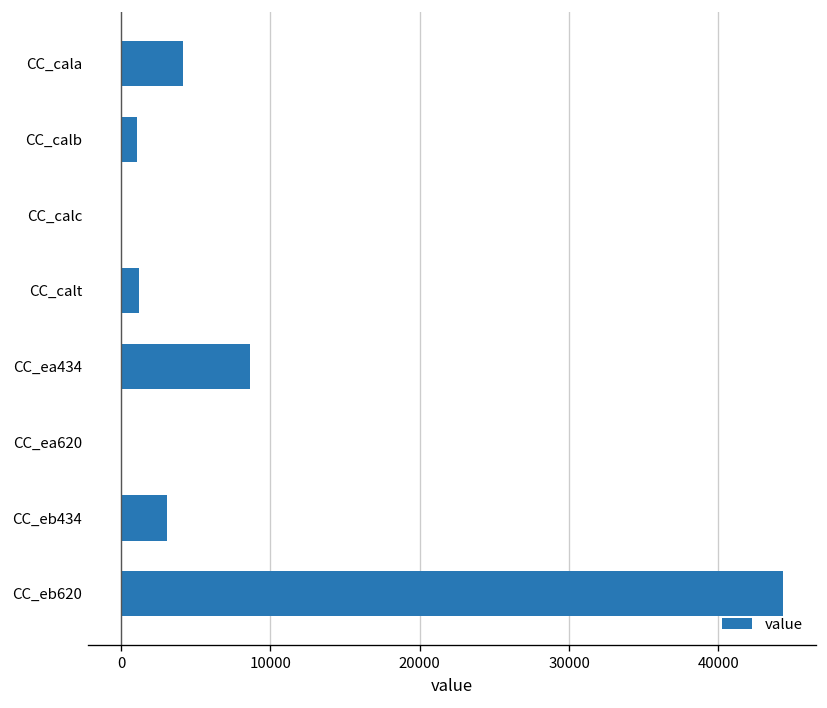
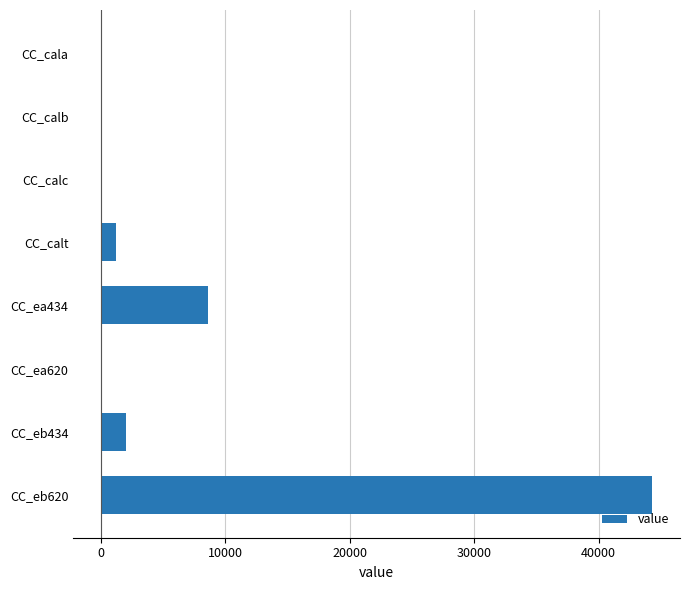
CC_cala: 4100 -> 0
CC_calb: 1100 -> 0
CC_eb434: 3100 -> 2000
